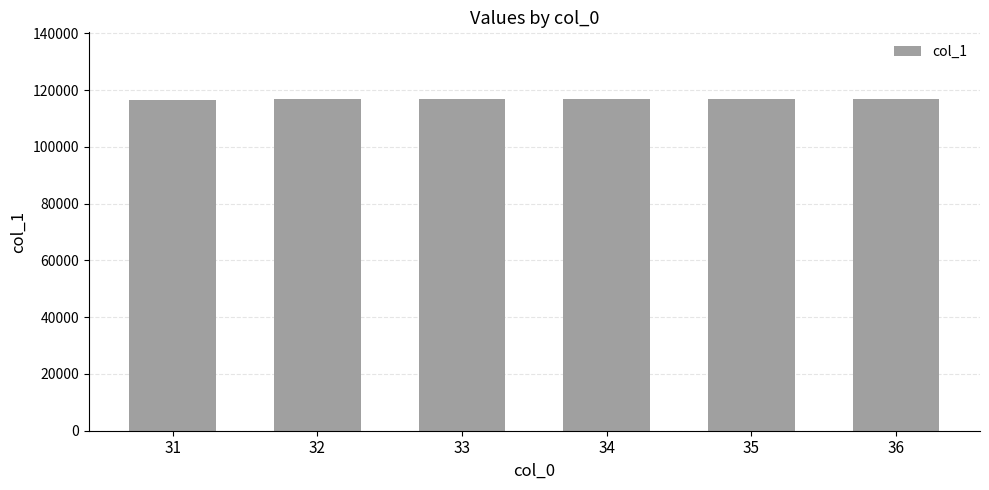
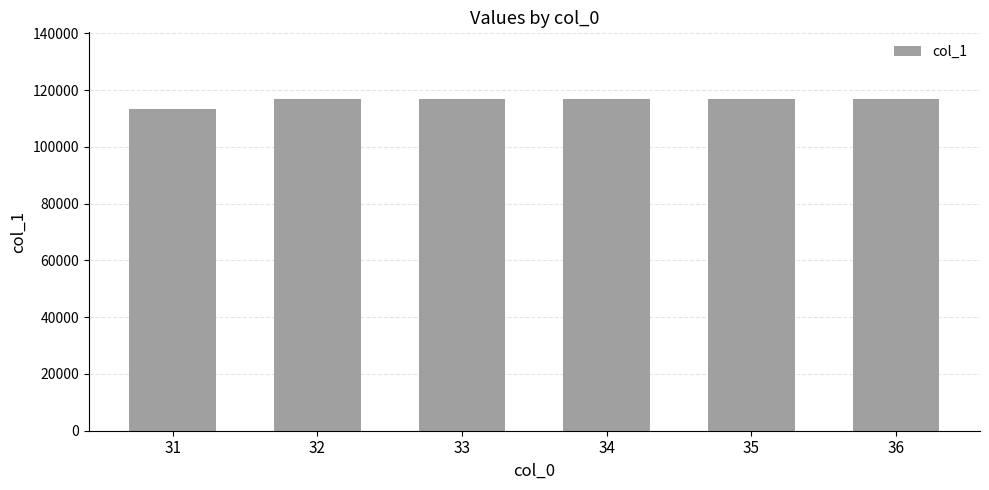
31: 117000 -> 113000
